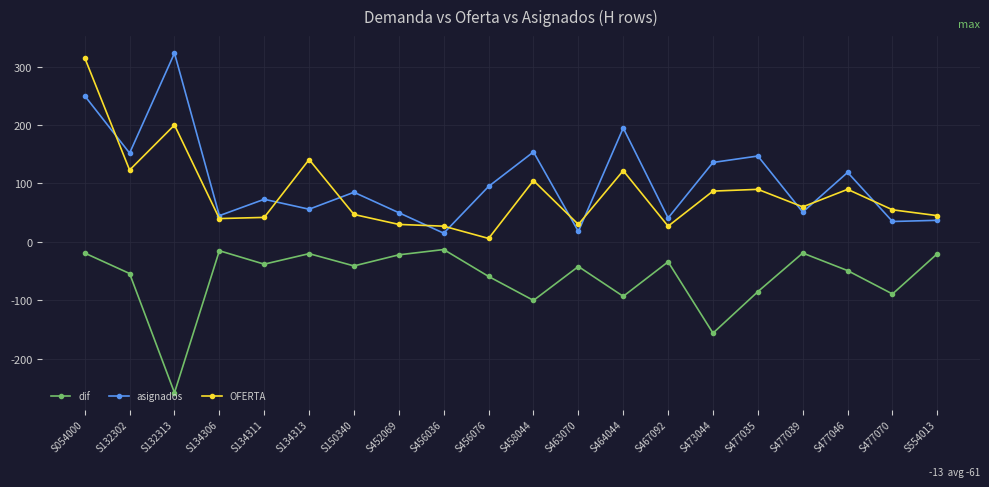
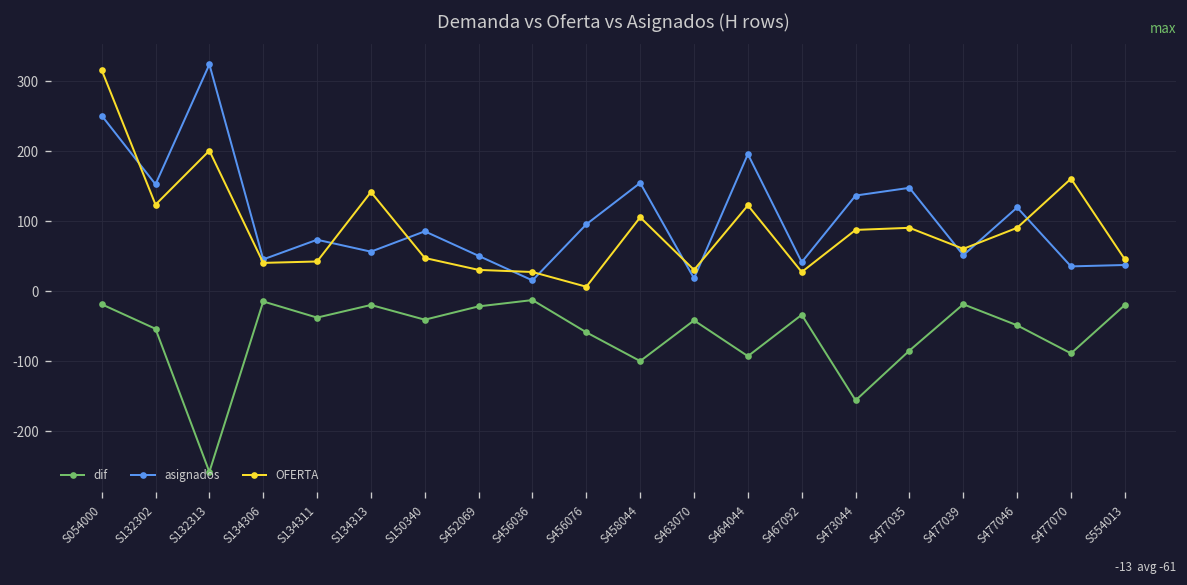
OFERTA, S477070: 60 -> 160
